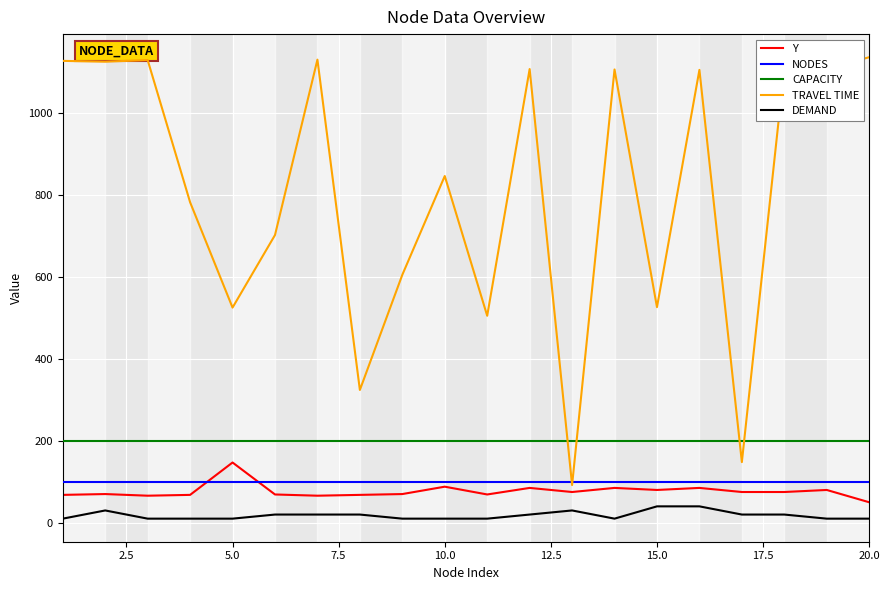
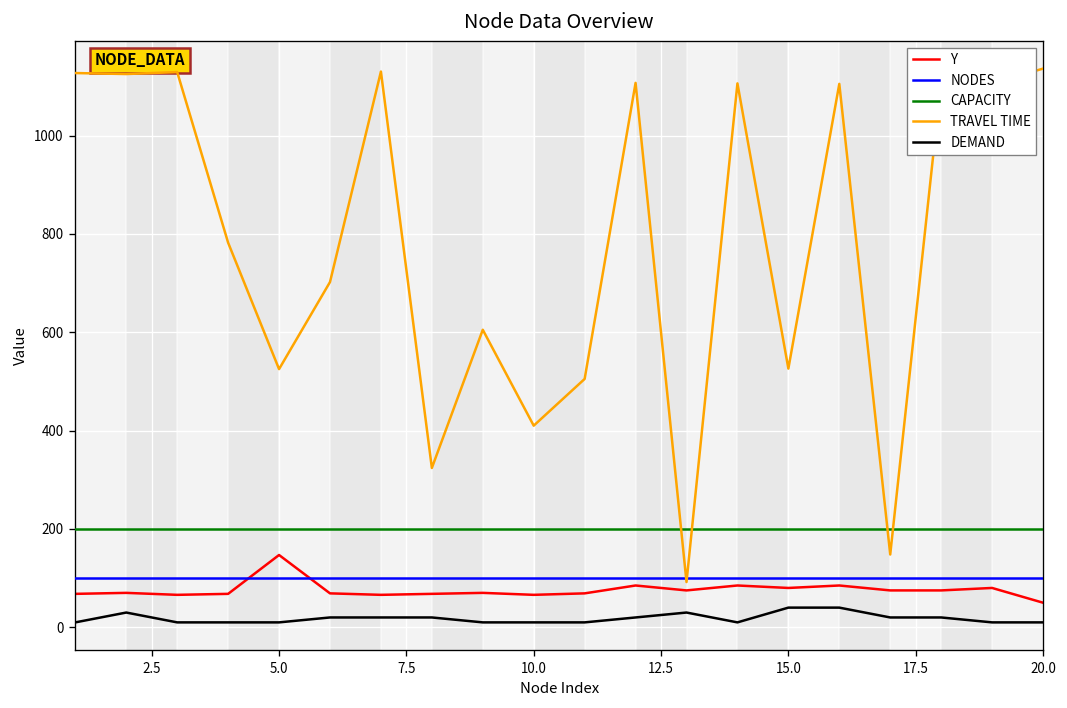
Y, 10.0: 90 -> 70
TRAVEL TIME, 10.0: 850 -> 410
